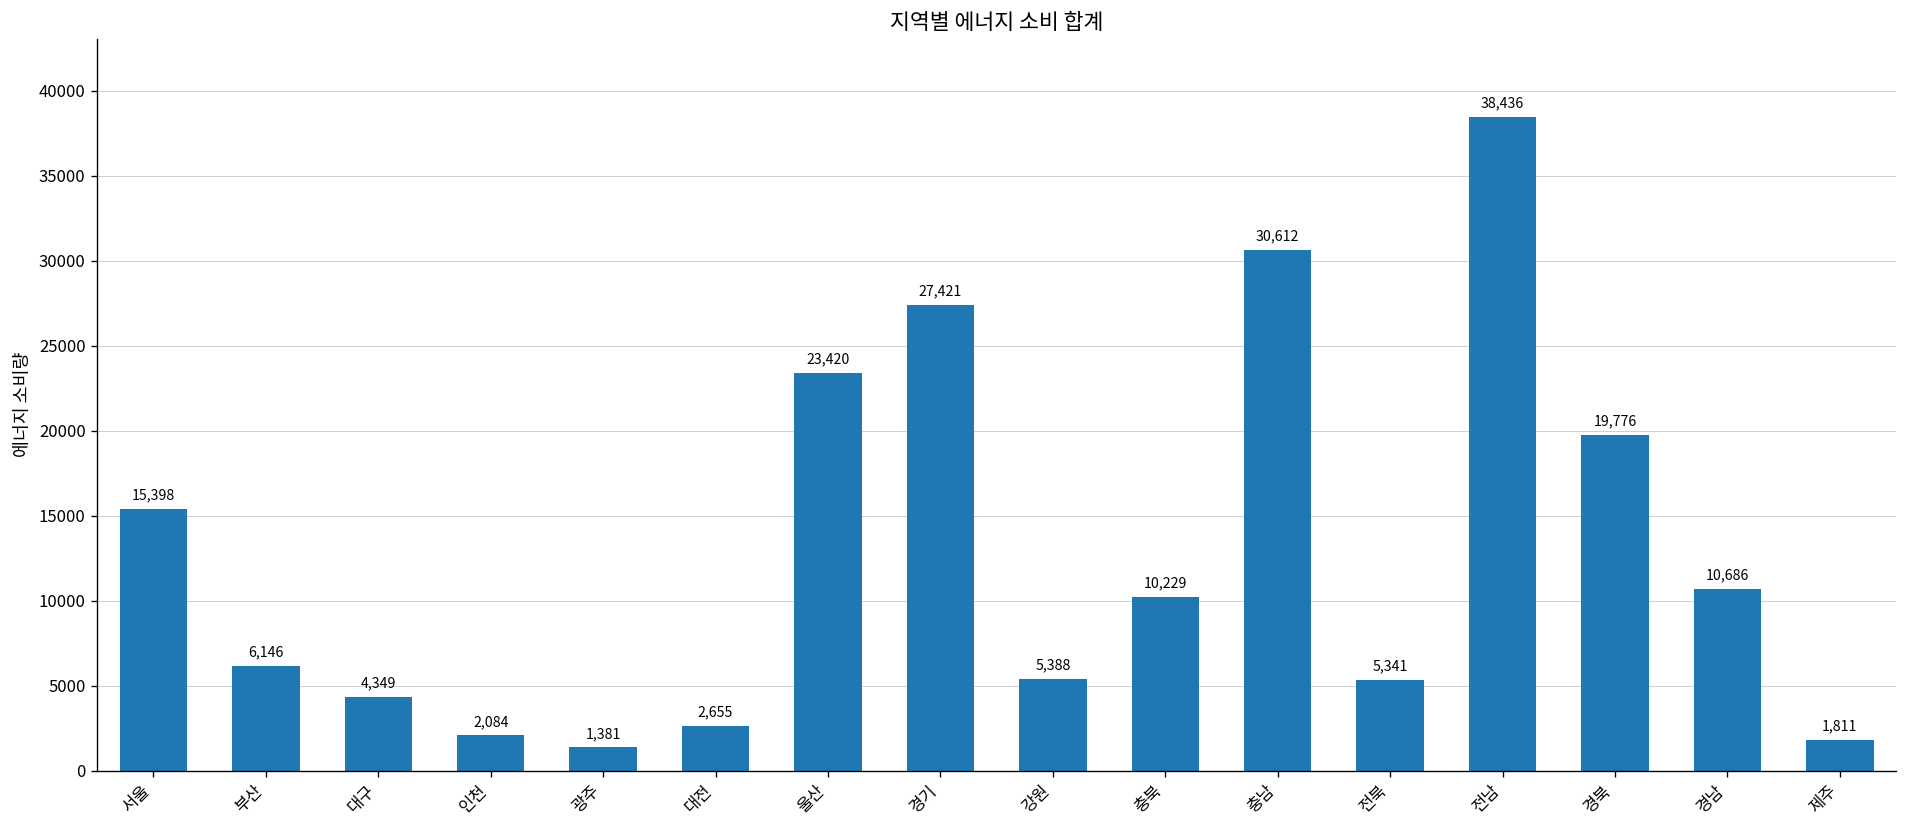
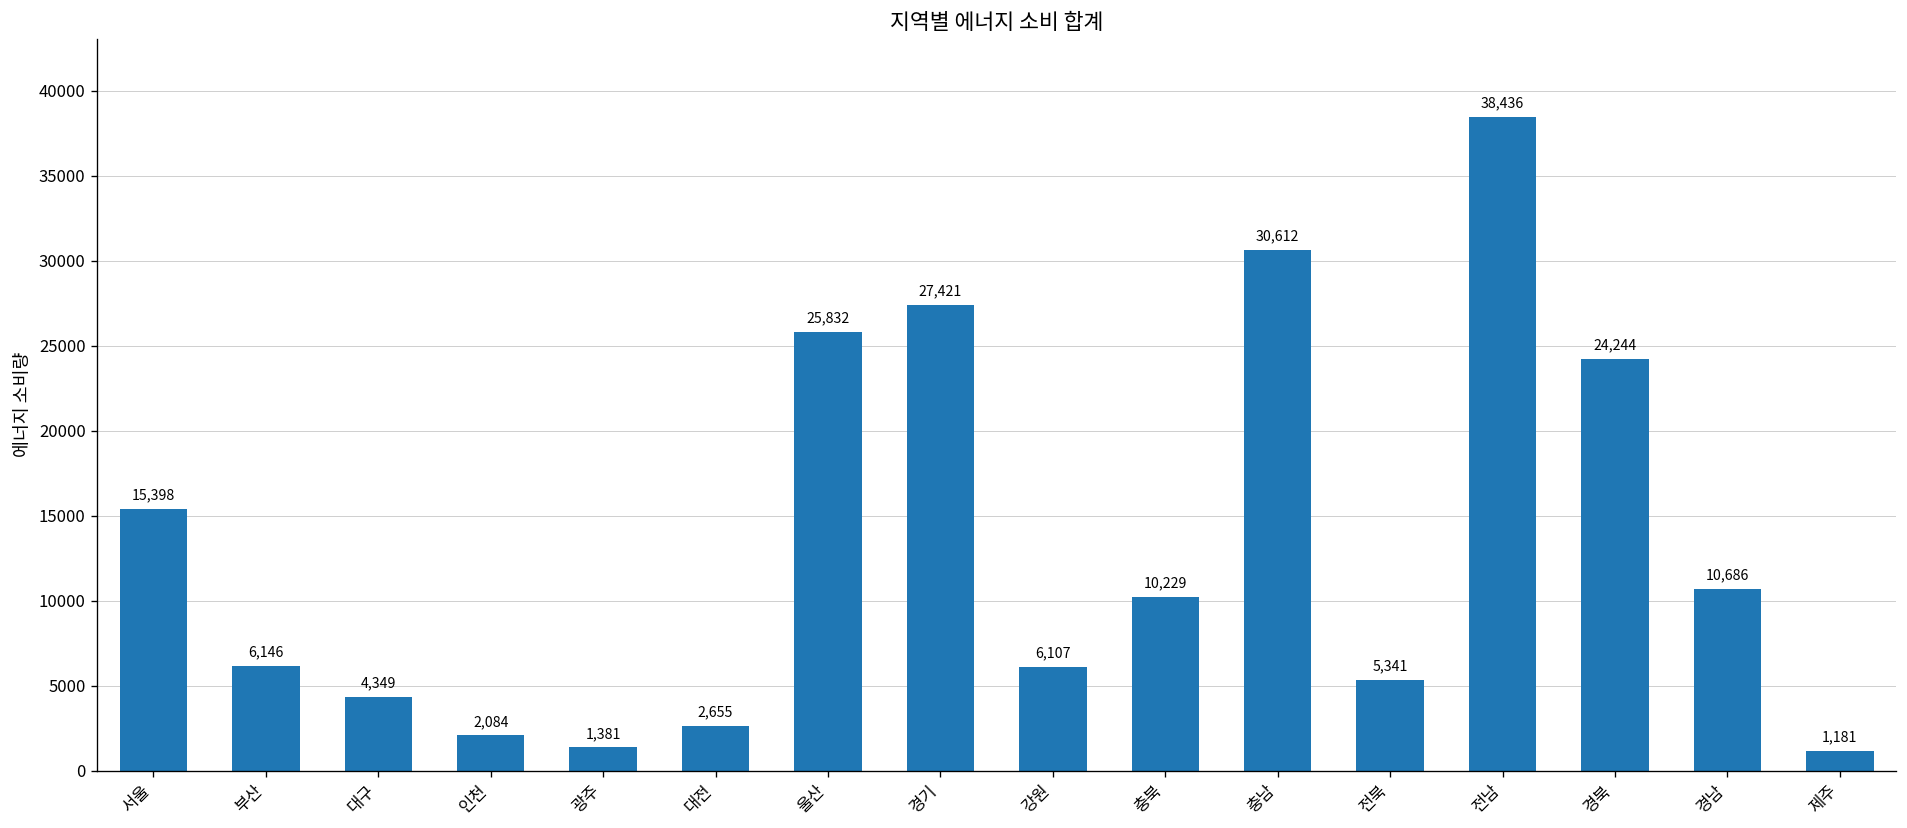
울산: 23,420 -> 25,832
강원: 5,388 -> 6,107
경북: 19,776 -> 24,244
제주: 1,811 -> 1,181
